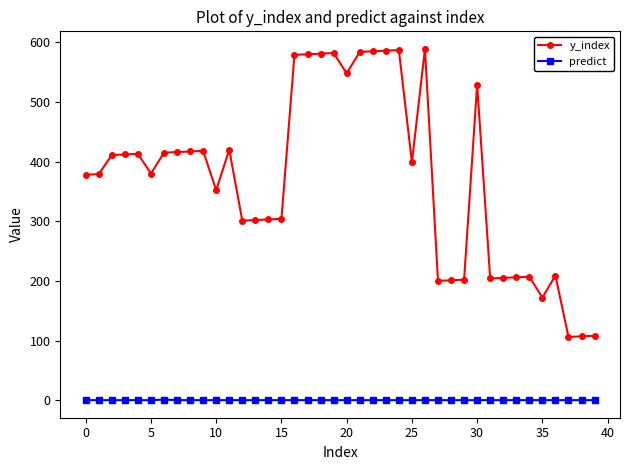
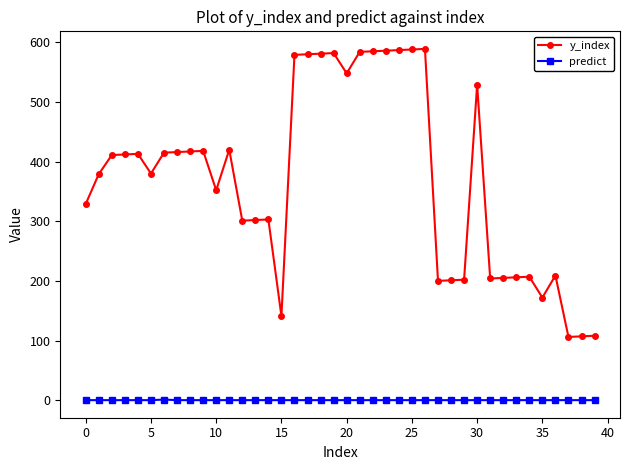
y_index, 0: 380 -> 330
y_index, 15: 300 -> 140
y_index, 25: 400 -> 590
